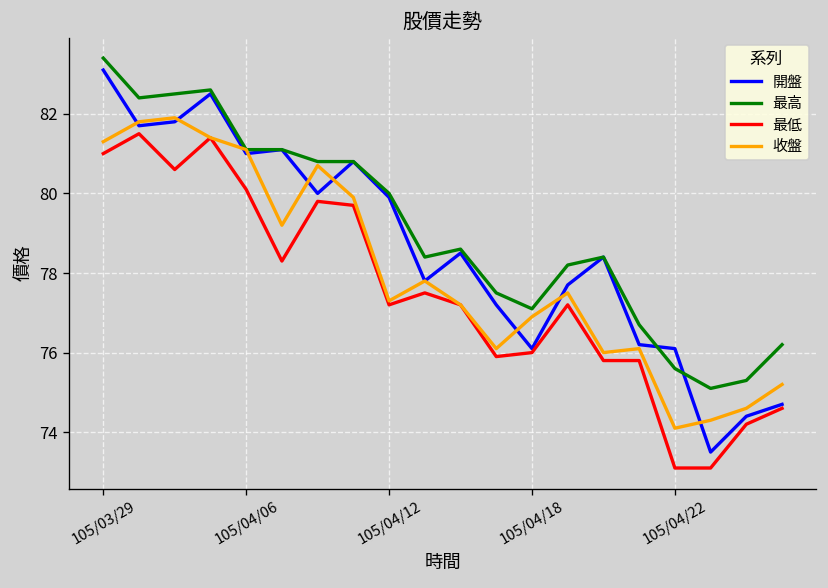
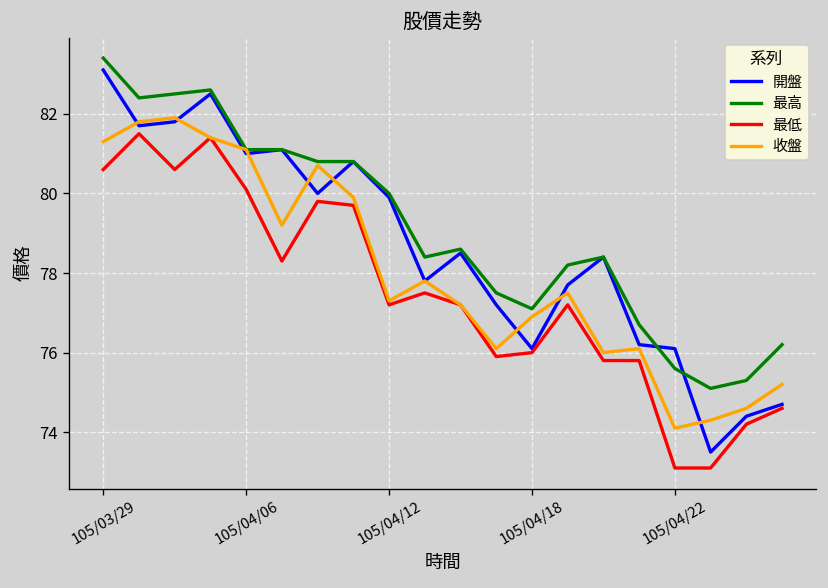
最低, 105/03/29: 81.0 -> 80.6
